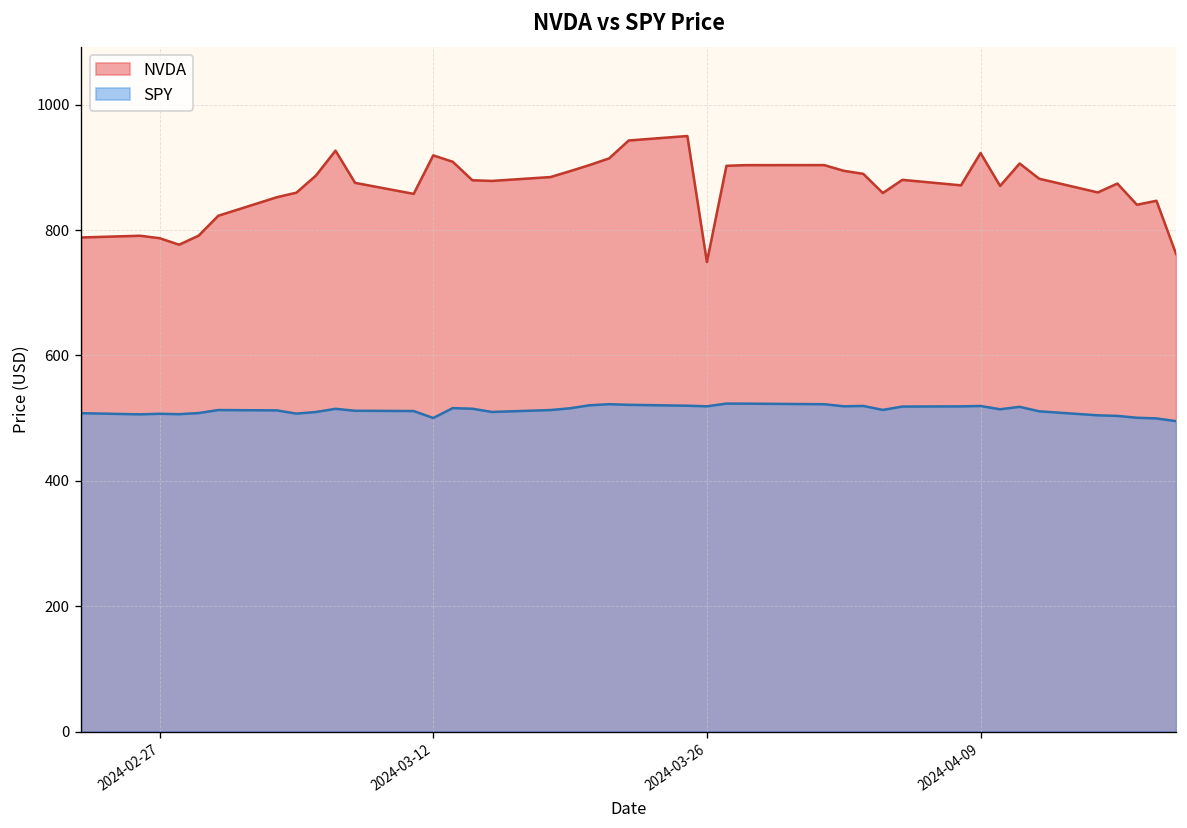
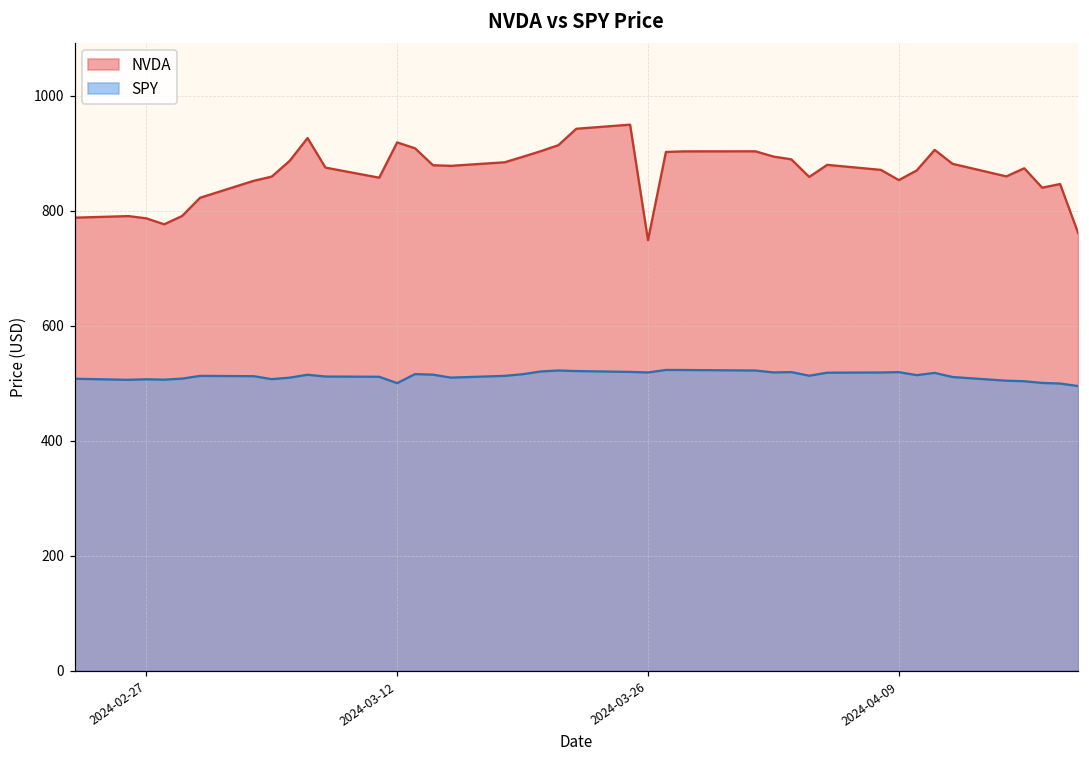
NVDA, 2024-04-09: 920 -> 850
